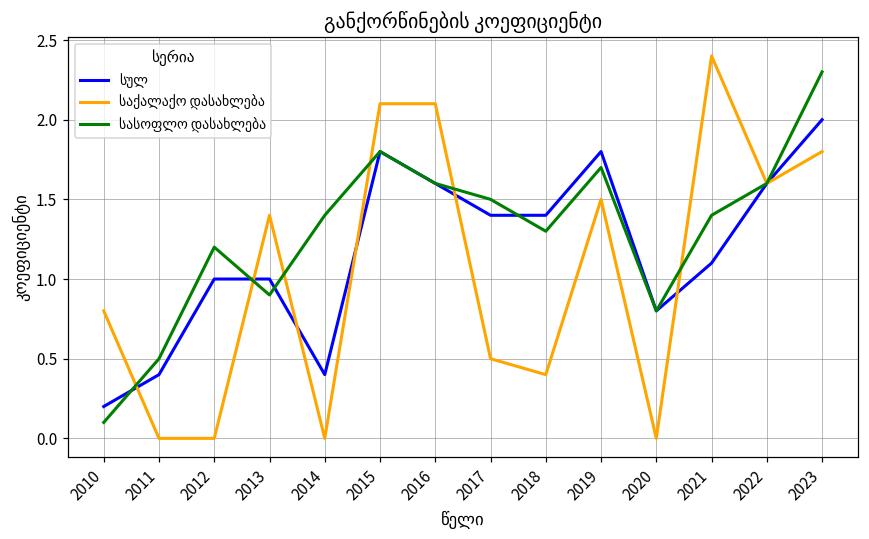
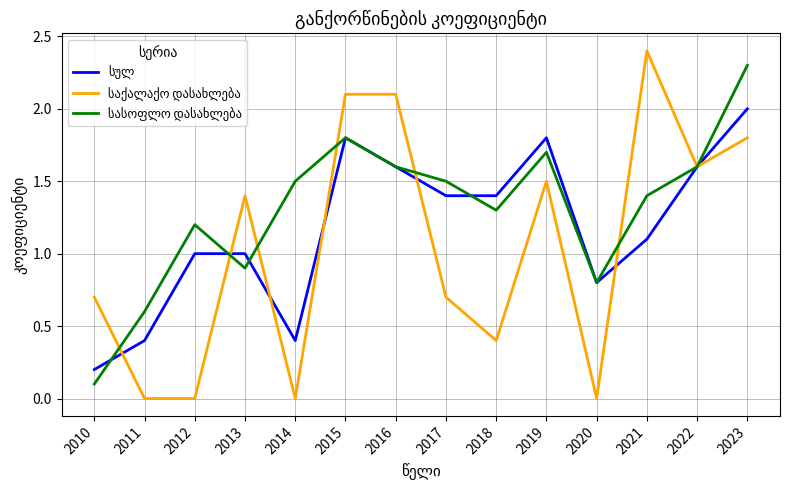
საქალაქო დასახლება, 2010: 0.8 -> 0.7
სასოფლო დასახლება, 2011: 0.5 -> 0.6
სასოფლო დასახლება, 2014: 1.4 -> 1.5
საქალაქო დასახლება, 2017: 0.5 -> 0.7
